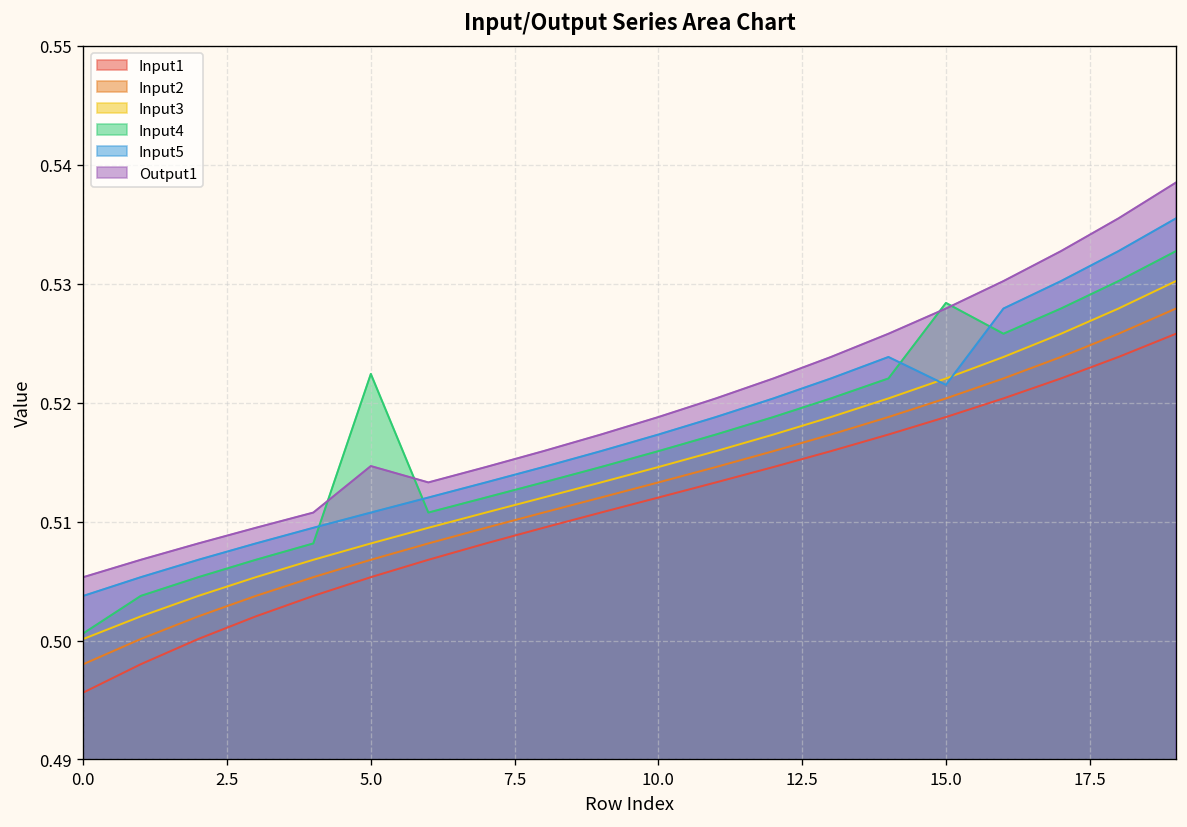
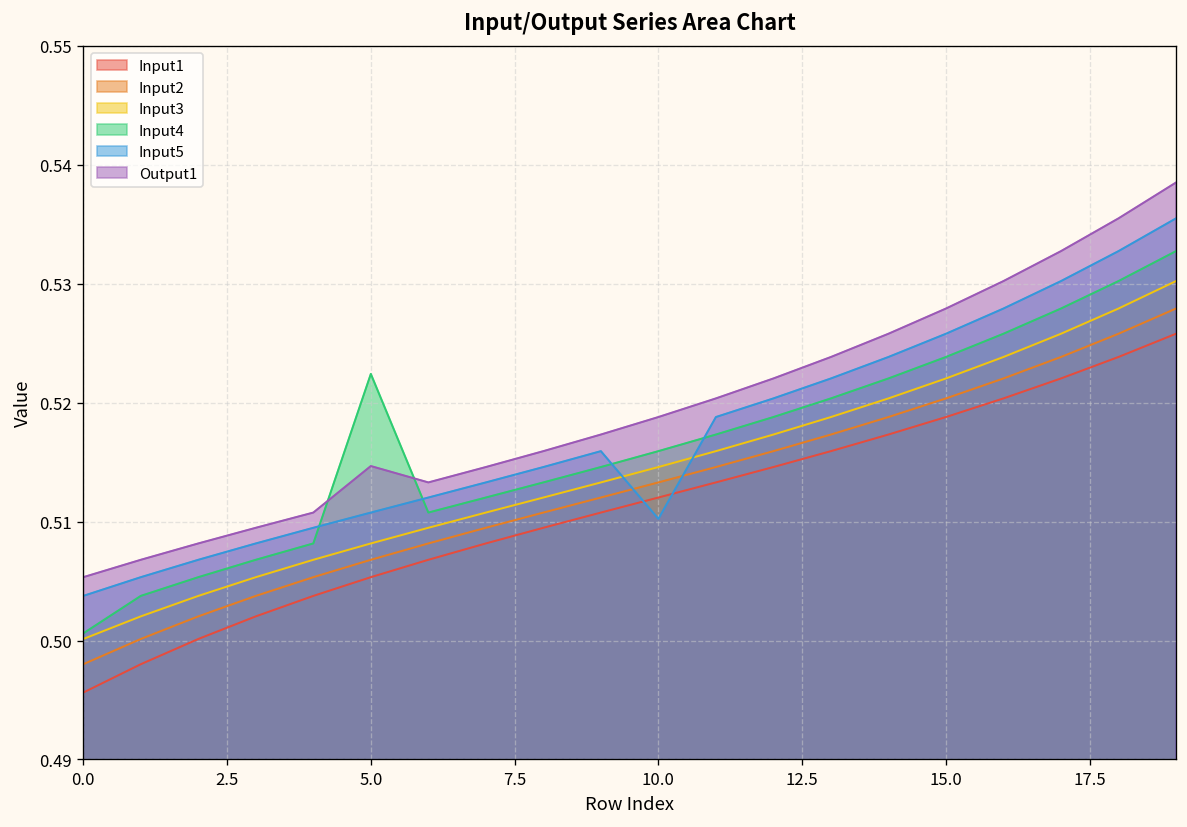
Input5, 10.0: 0.517 -> 0.510
Input4, 15.0: 0.528 -> 0.524
Input5, 15.0: 0.521 -> 0.526
